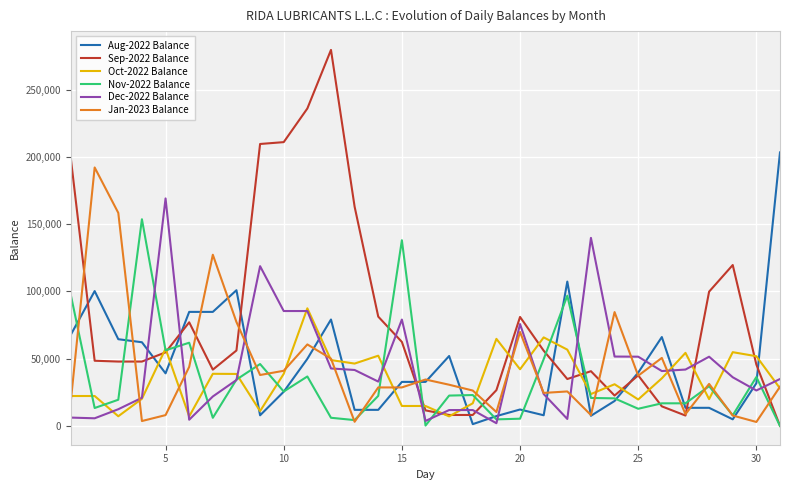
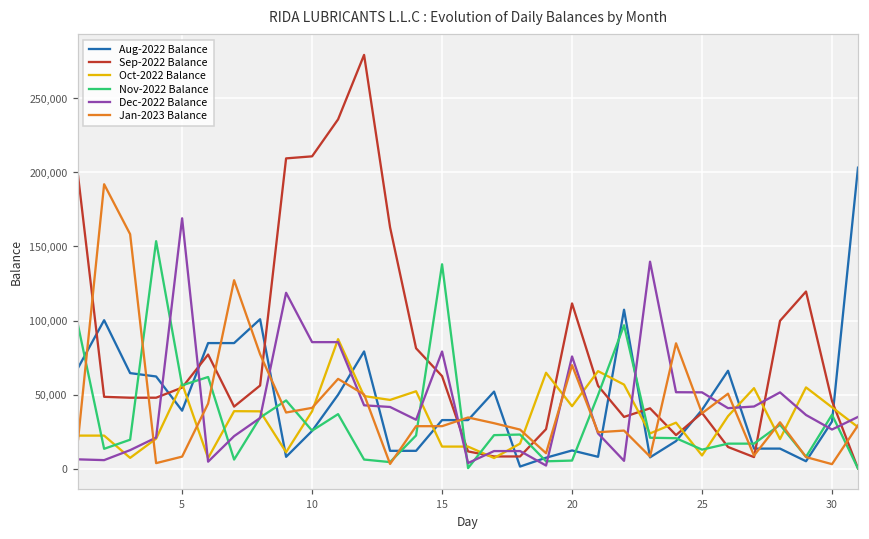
Sep-2022 Balance, 20: 81,000 -> 112,000
Oct-2022 Balance, 25: 20,000 -> 9,000
Oct-2022 Balance, 30: 52,000 -> 41,000
